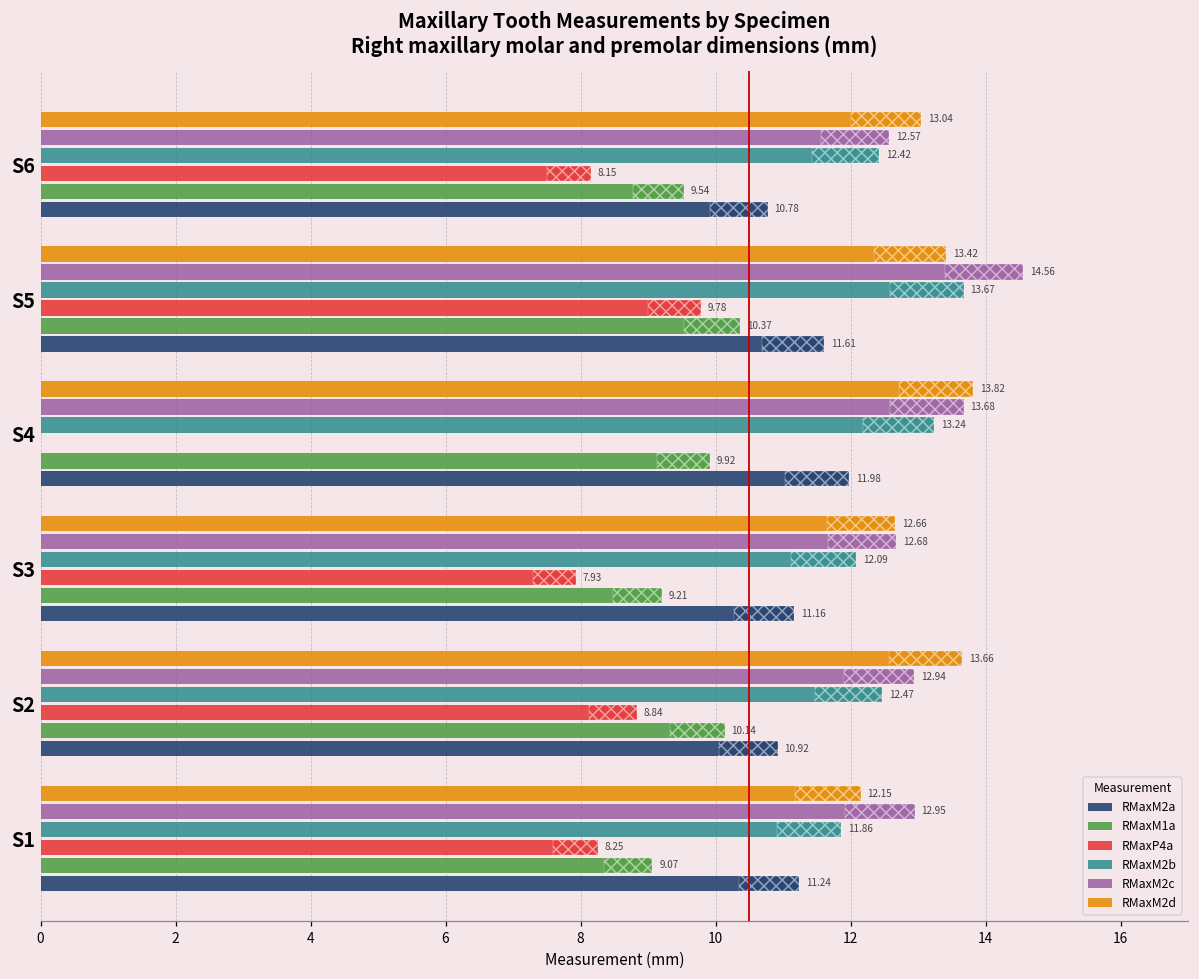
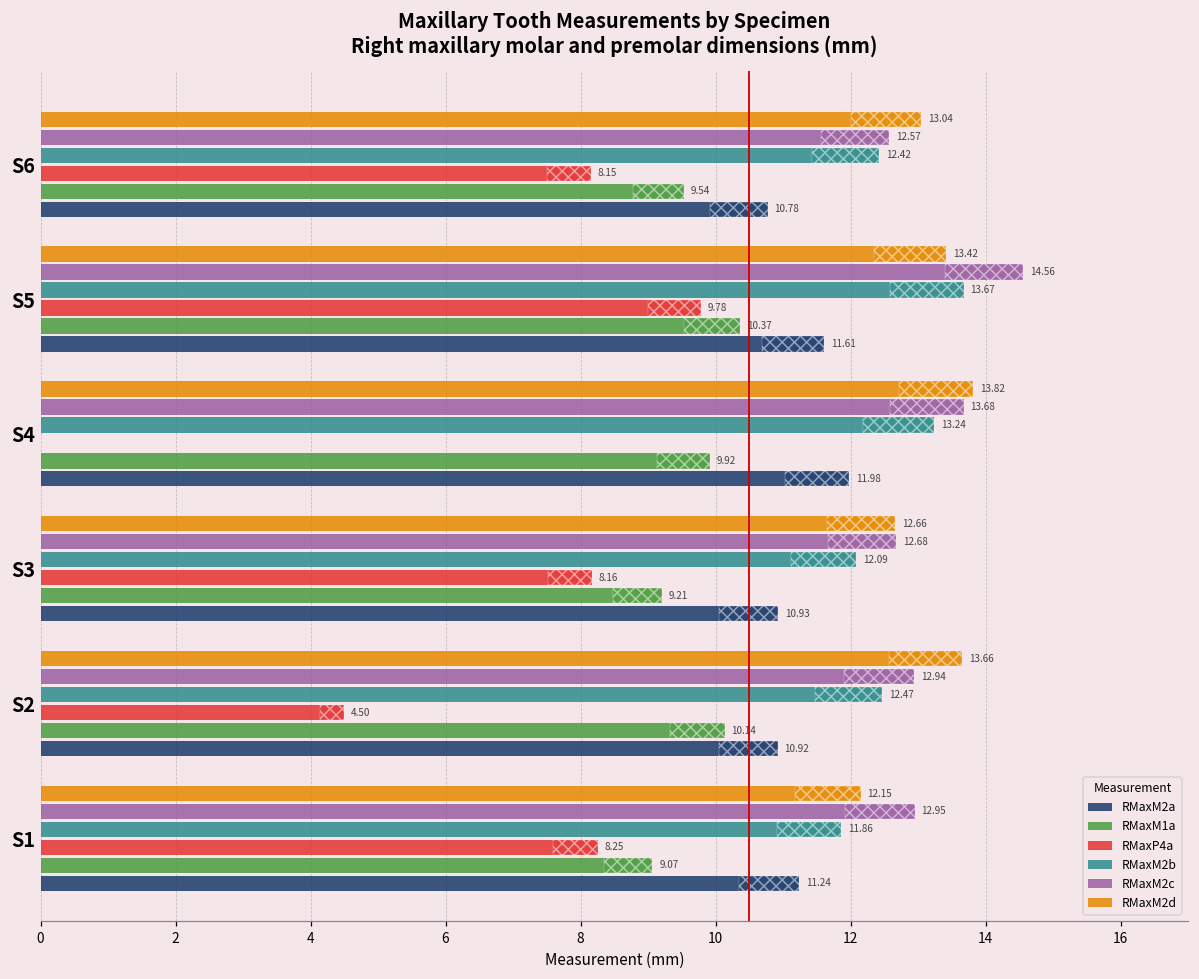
RMaxP4a, S3: 7.93 -> 8.16
RMaxM2a, S3: 11.16 -> 10.93
RMaxP4a, S2: 8.84 -> 4.50
